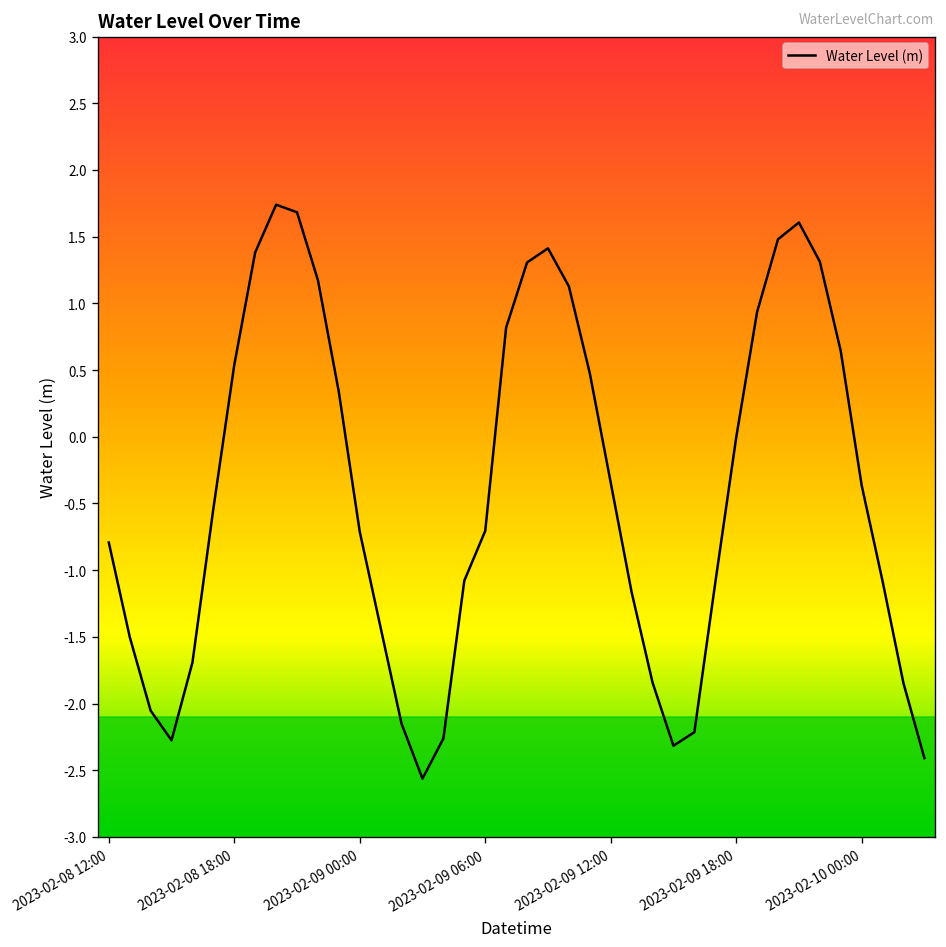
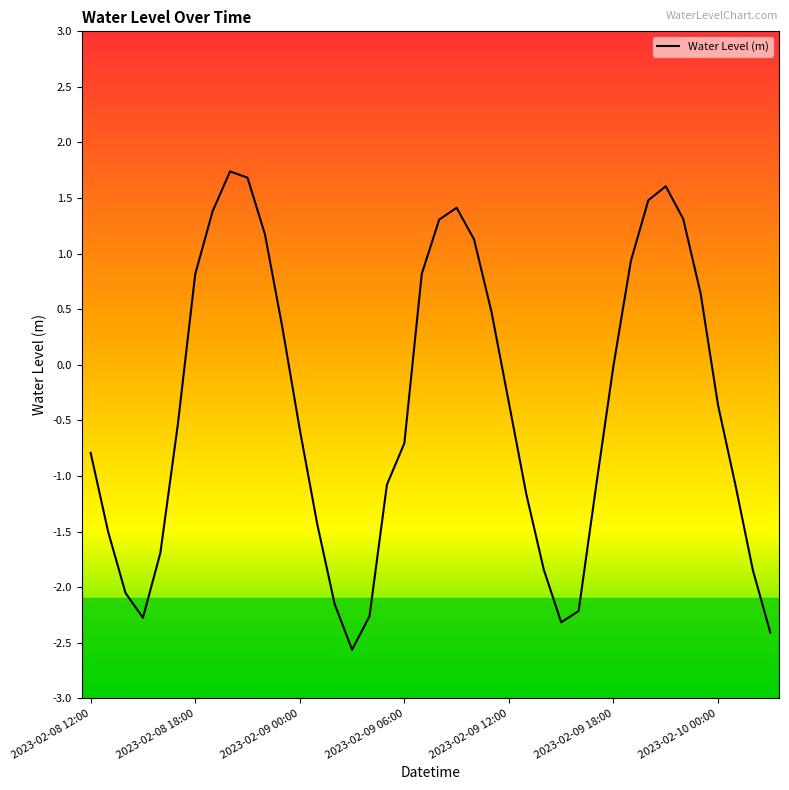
2023-02-08 18:00: 0.54 -> 0.82
2023-02-09 00:00: -0.71 -> -0.58
